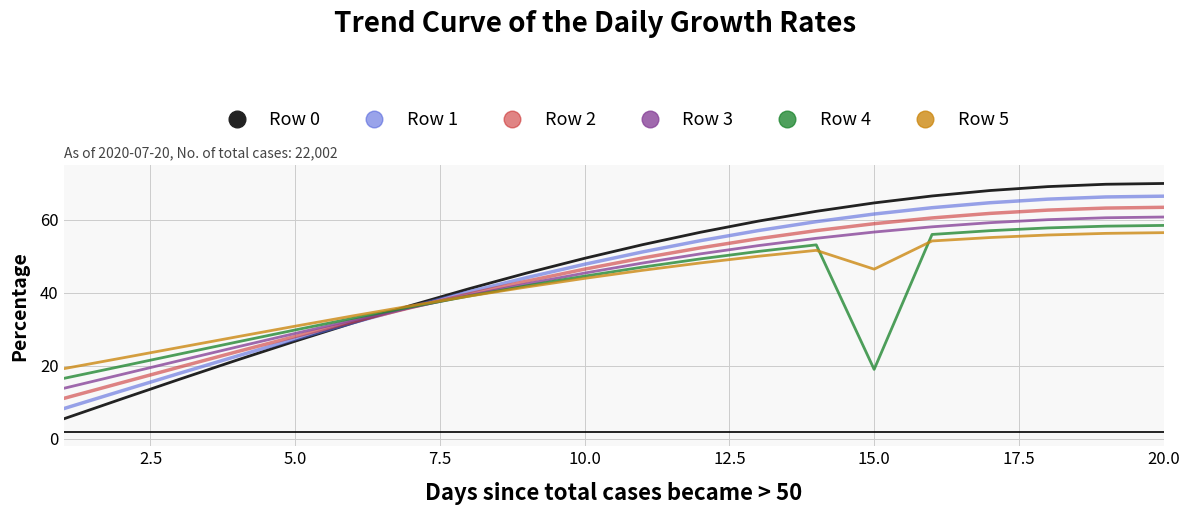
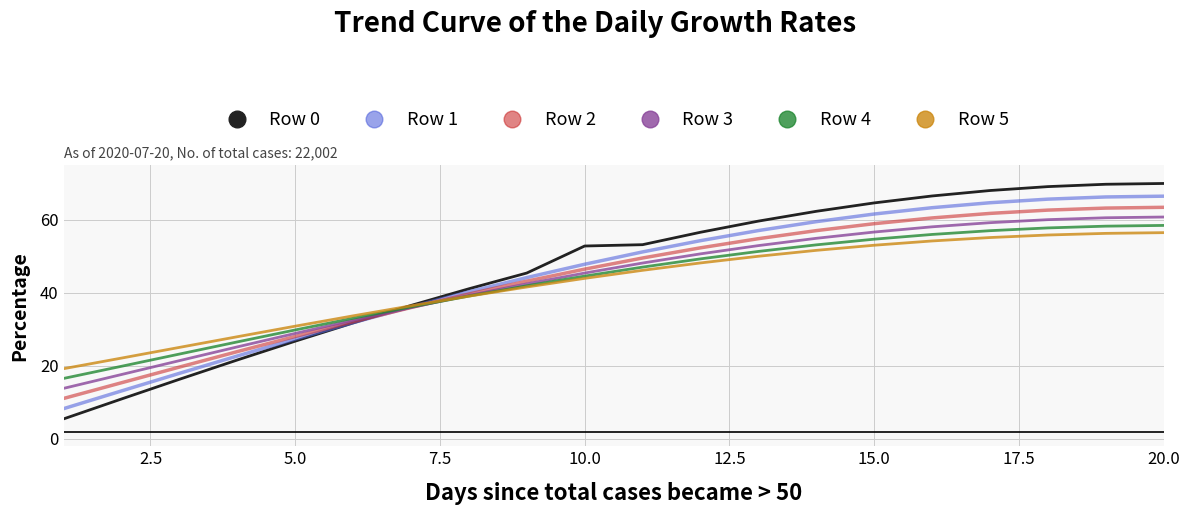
Row 0, 10.0: 49 -> 53
Row 4, 15.0: 19 -> 55
Row 5, 15.0: 47 -> 53
